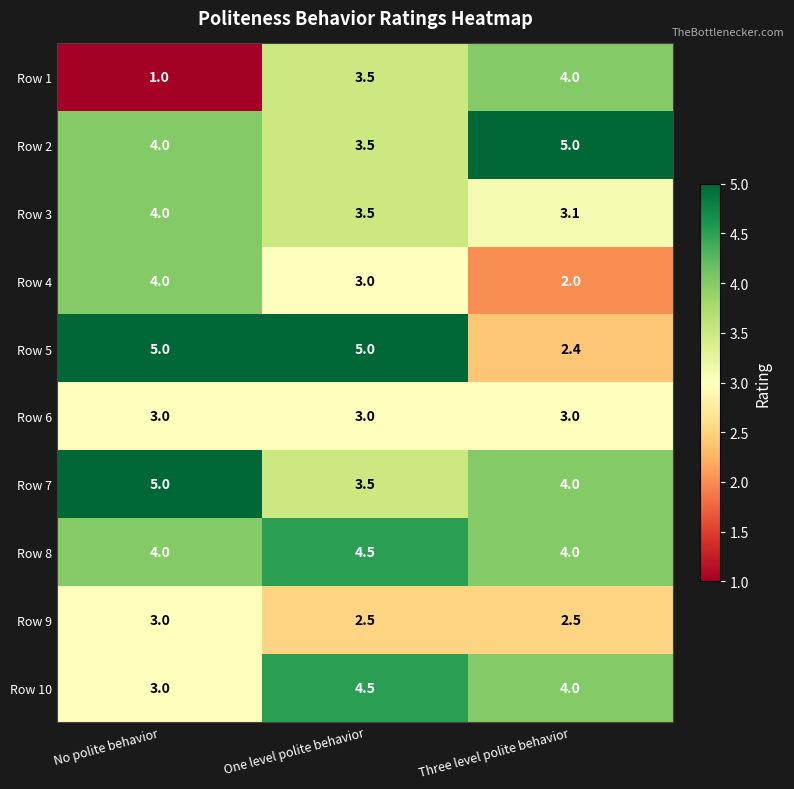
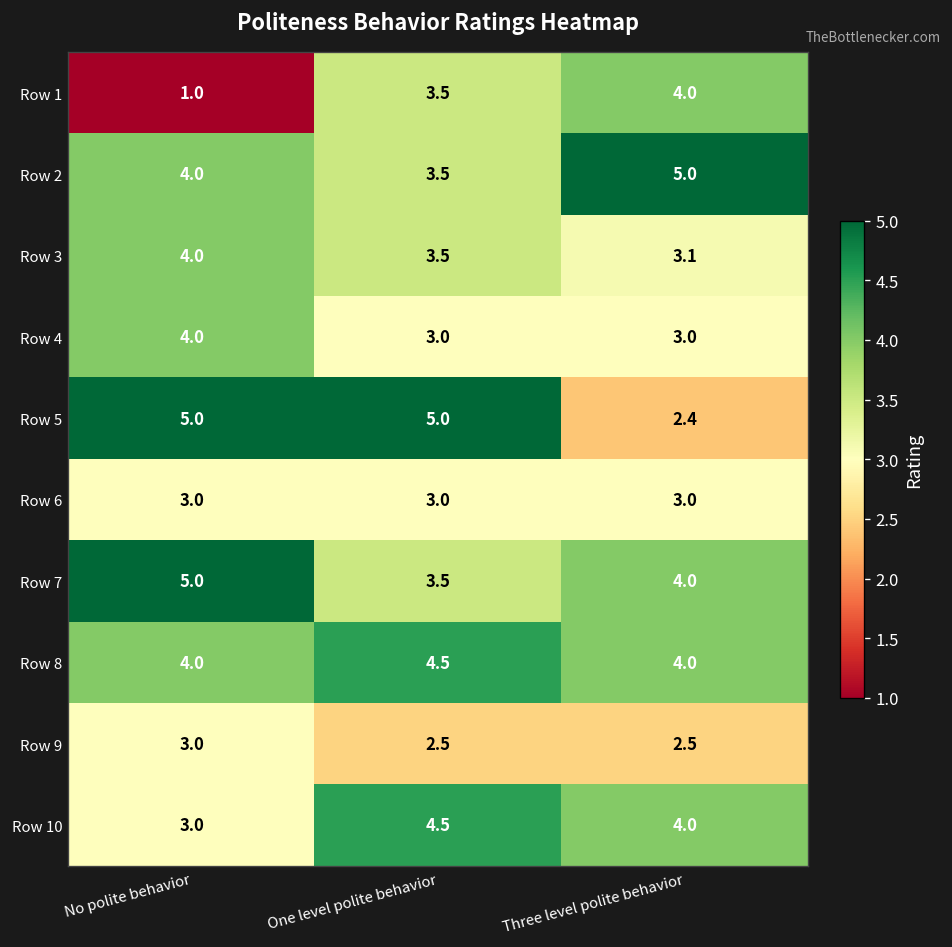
Row 4, Three level polite behavior: 2.0 -> 3.0
